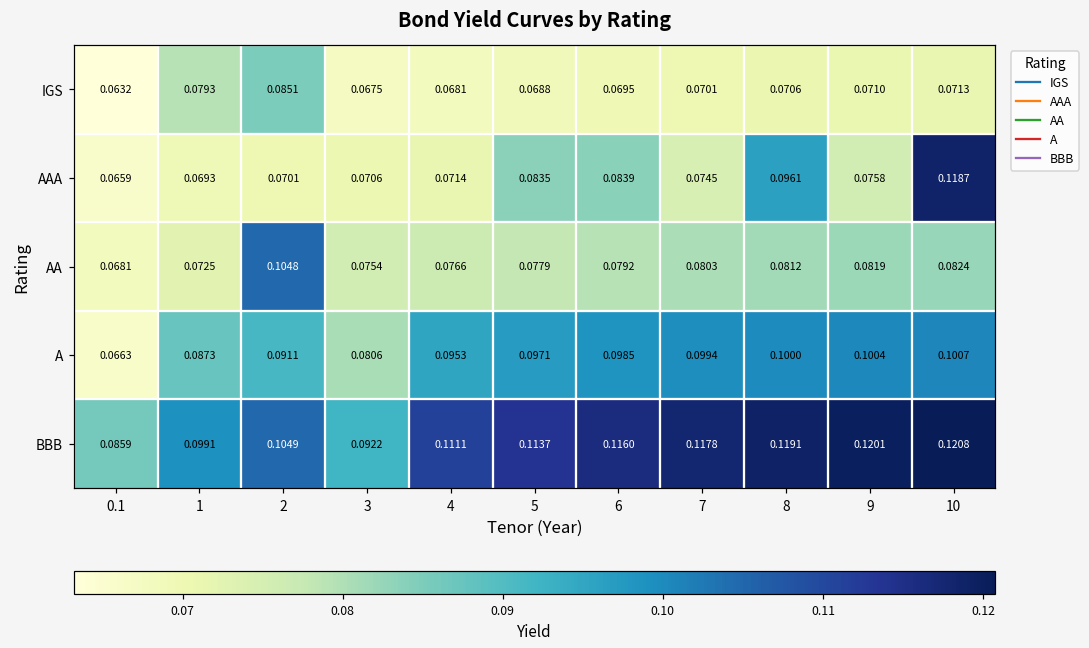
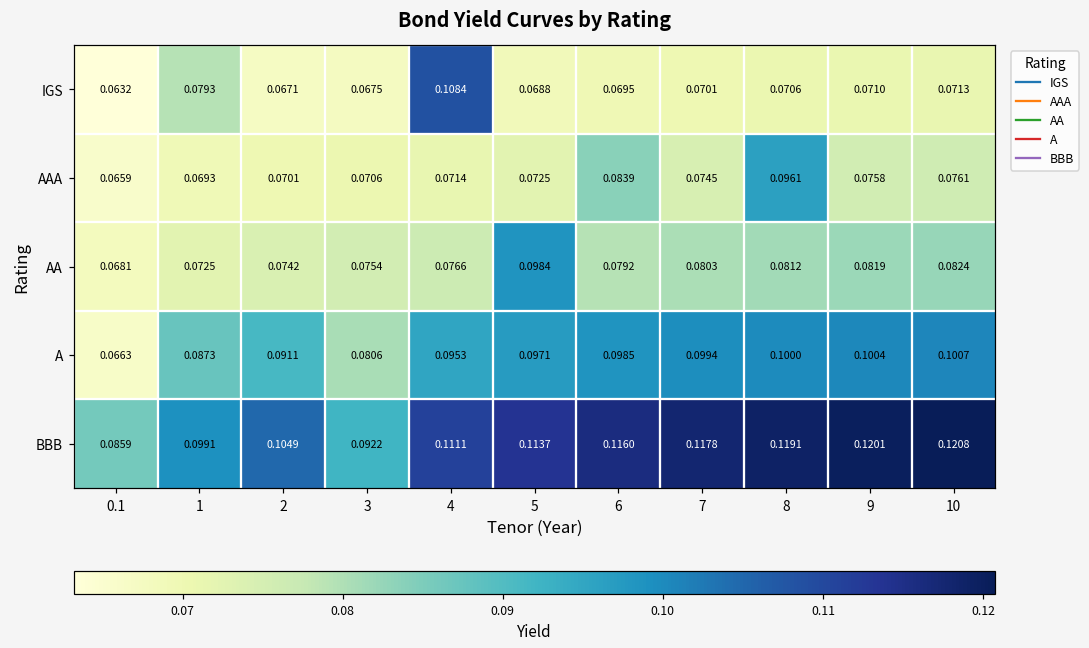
IGS, 2: 0.0851 -> 0.0671
IGS, 4: 0.0681 -> 0.1084
AAA, 5: 0.0835 -> 0.0725
AAA, 10: 0.1187 -> 0.0761
AA, 2: 0.1048 -> 0.0742
AA, 5: 0.0779 -> 0.0984
